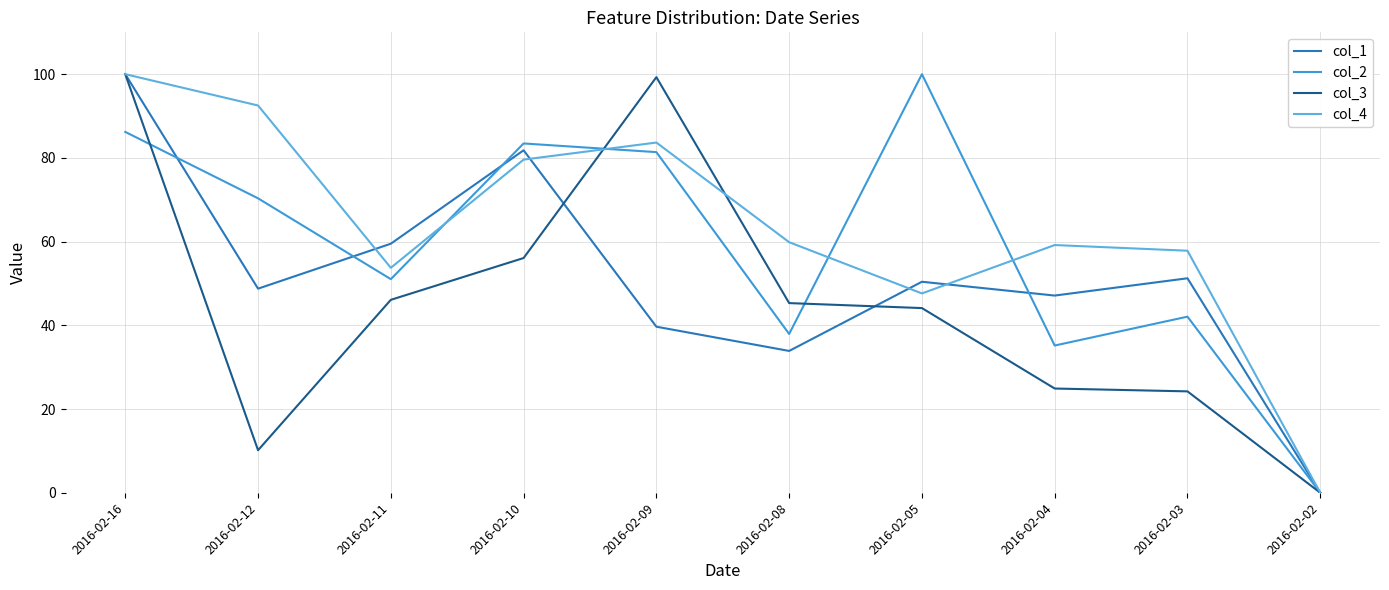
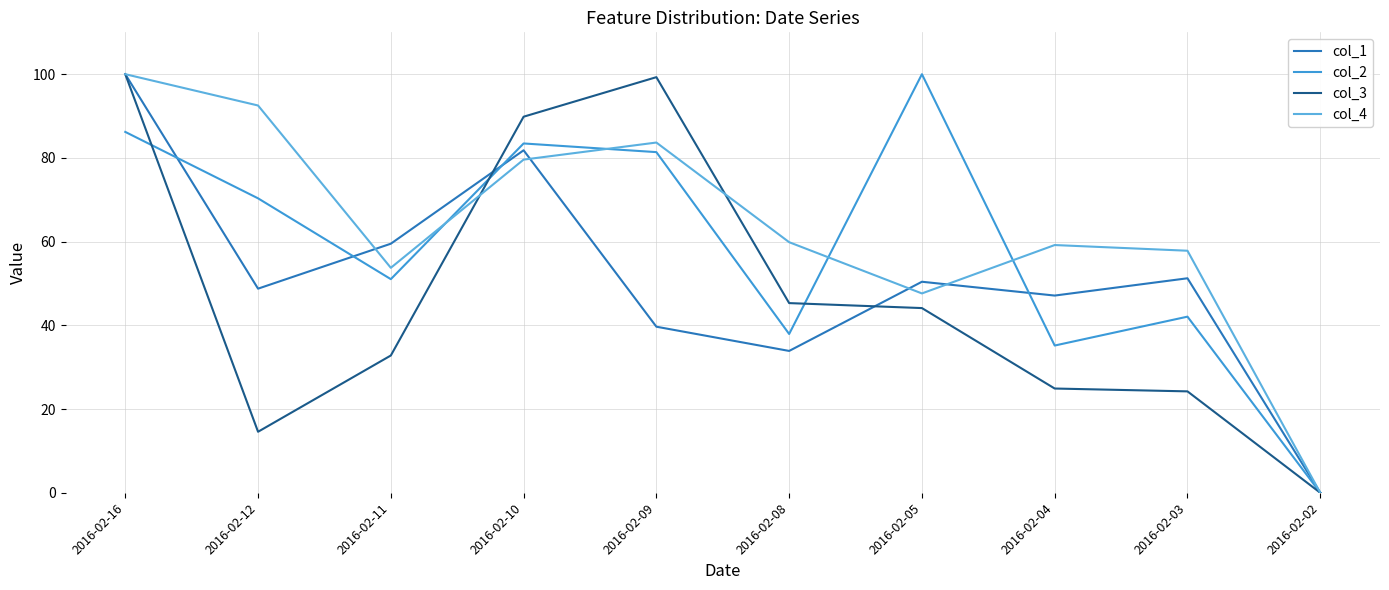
col_3, 2016-02-12: 10 -> 15
col_3, 2016-02-11: 46 -> 33
col_3, 2016-02-10: 56 -> 90
